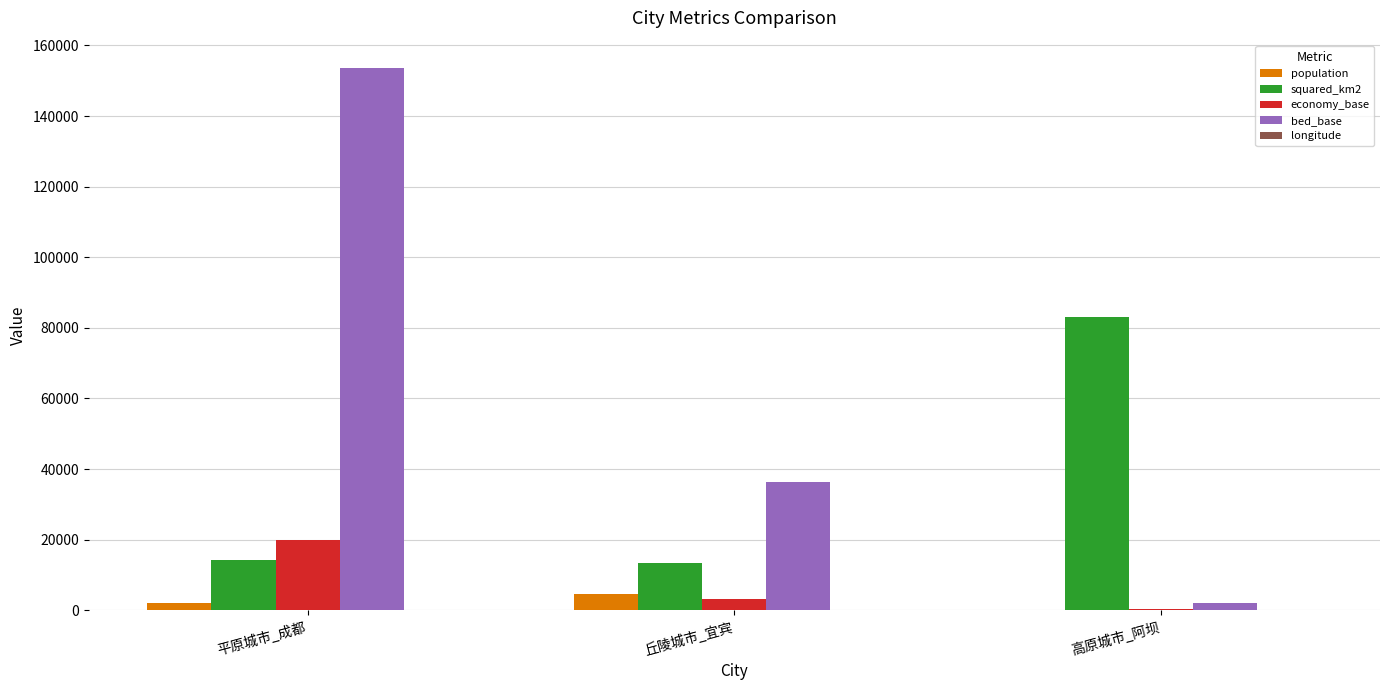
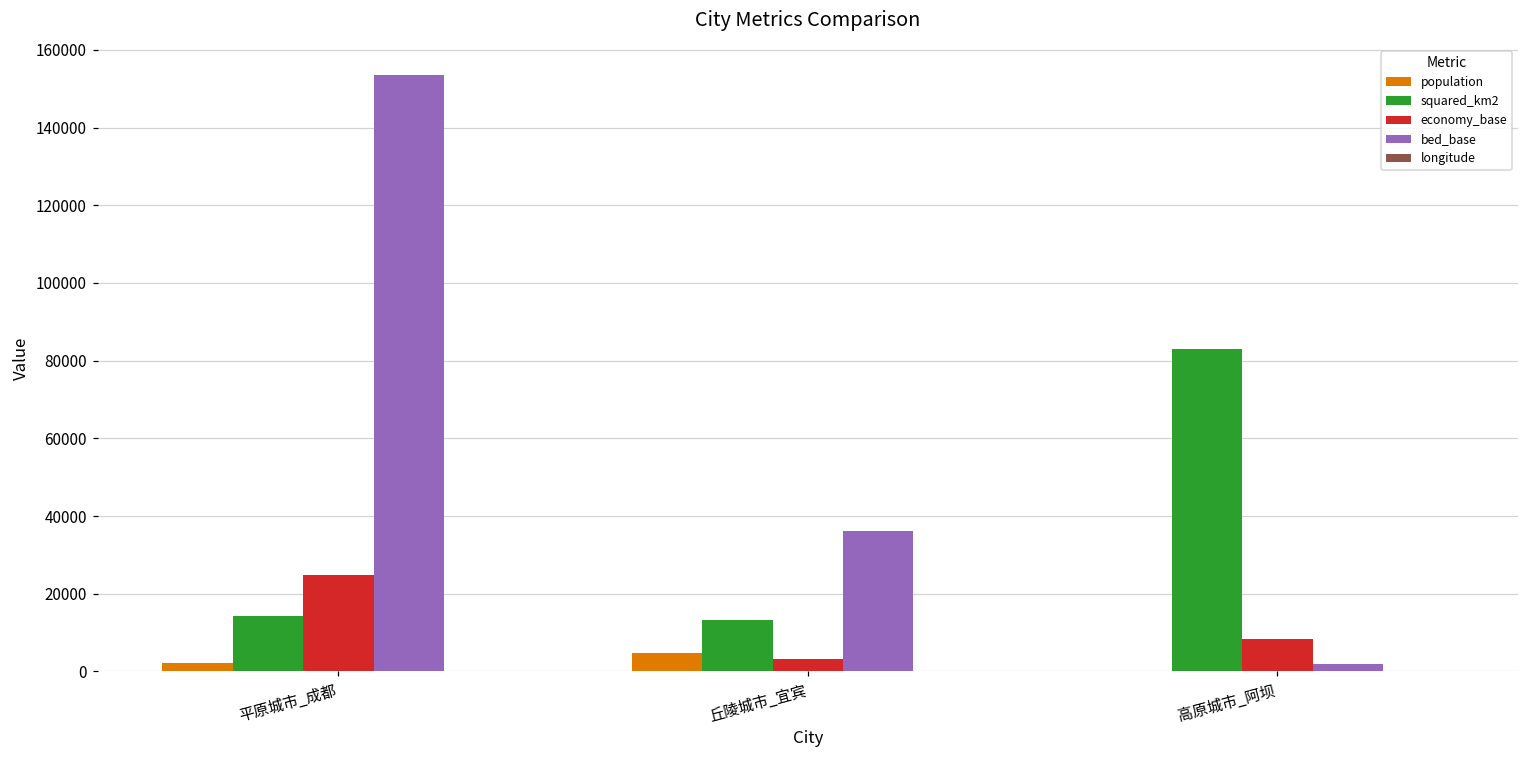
economy_base, 平原城市_成都: 20000 -> 25000
economy_base, 高原城市_阿坝: 0 -> 8000
